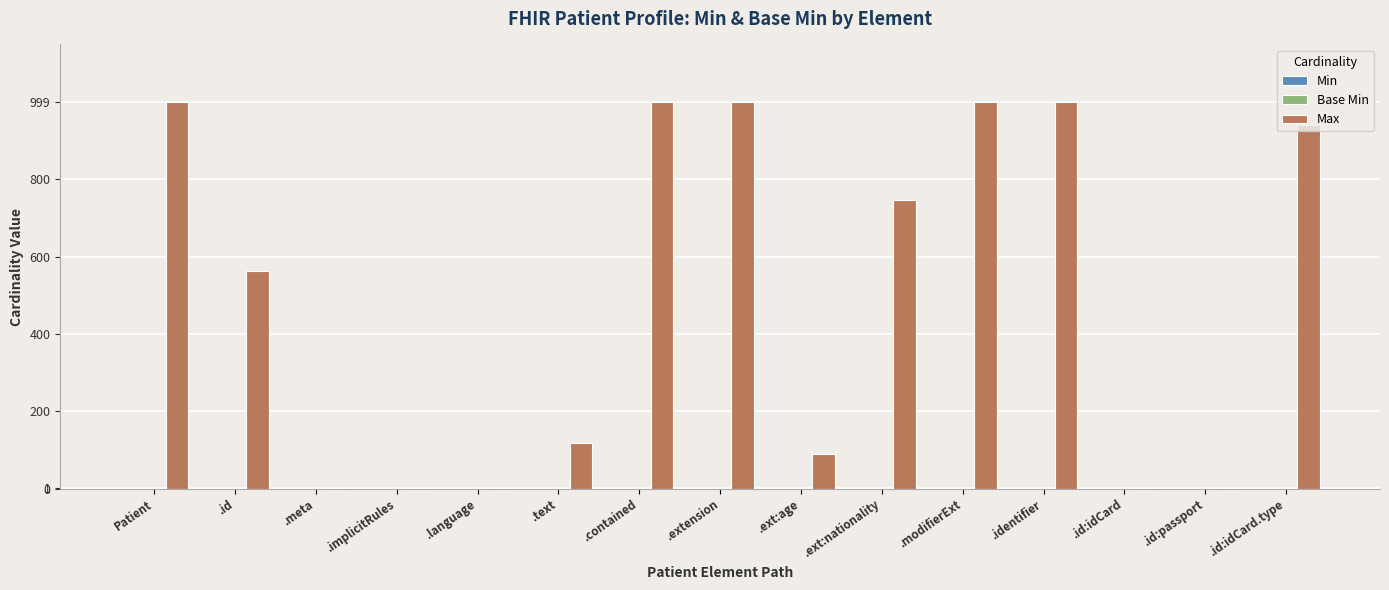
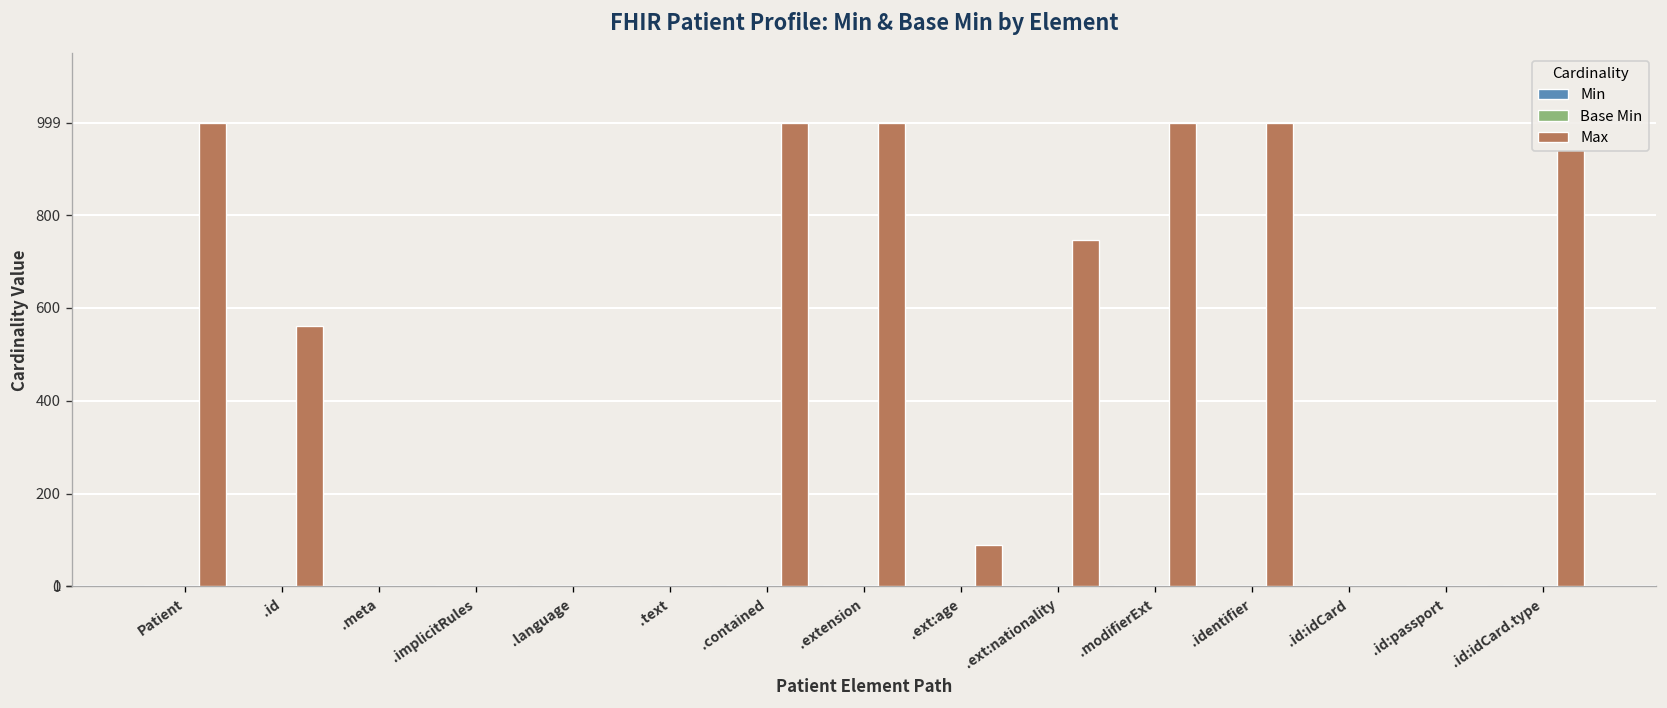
Max, .text: 120 -> 0
